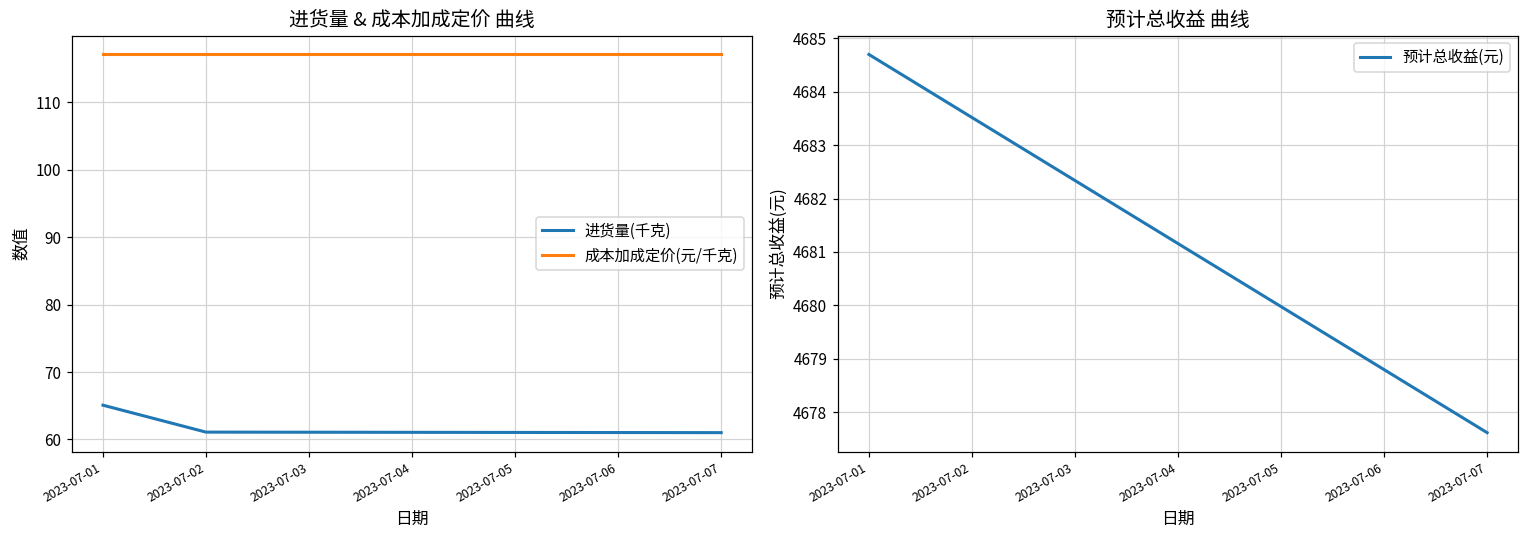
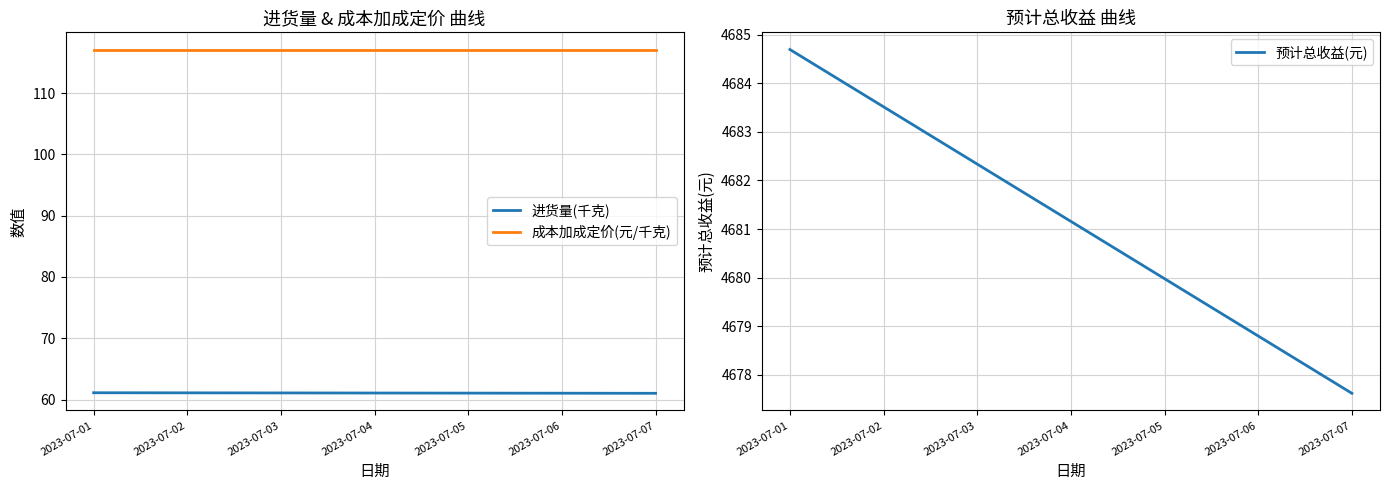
进货量 & 成本加成定价 曲线, 进货量(千克), 2023-07-01: 65 -> 61
